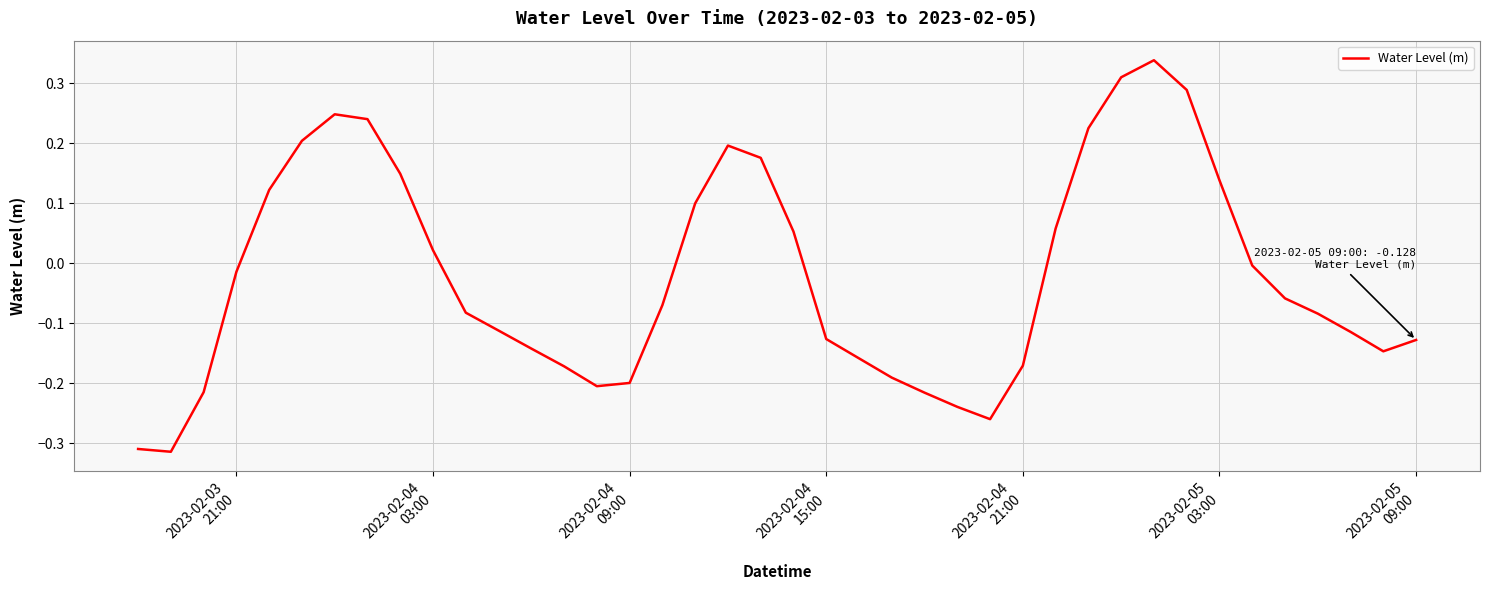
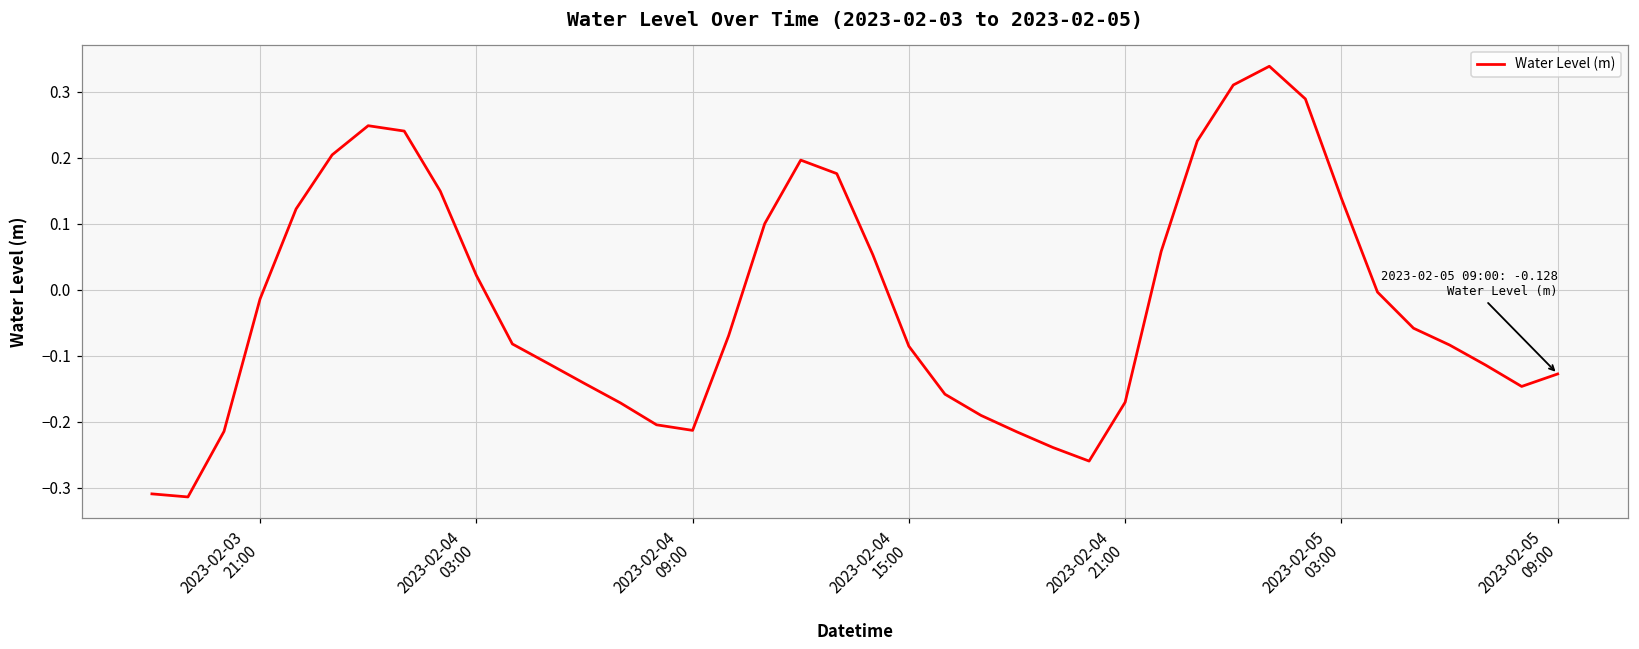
2023-02-04 09:00: -0.20 -> -0.21
2023-02-04 15:00: -0.13 -> -0.09
